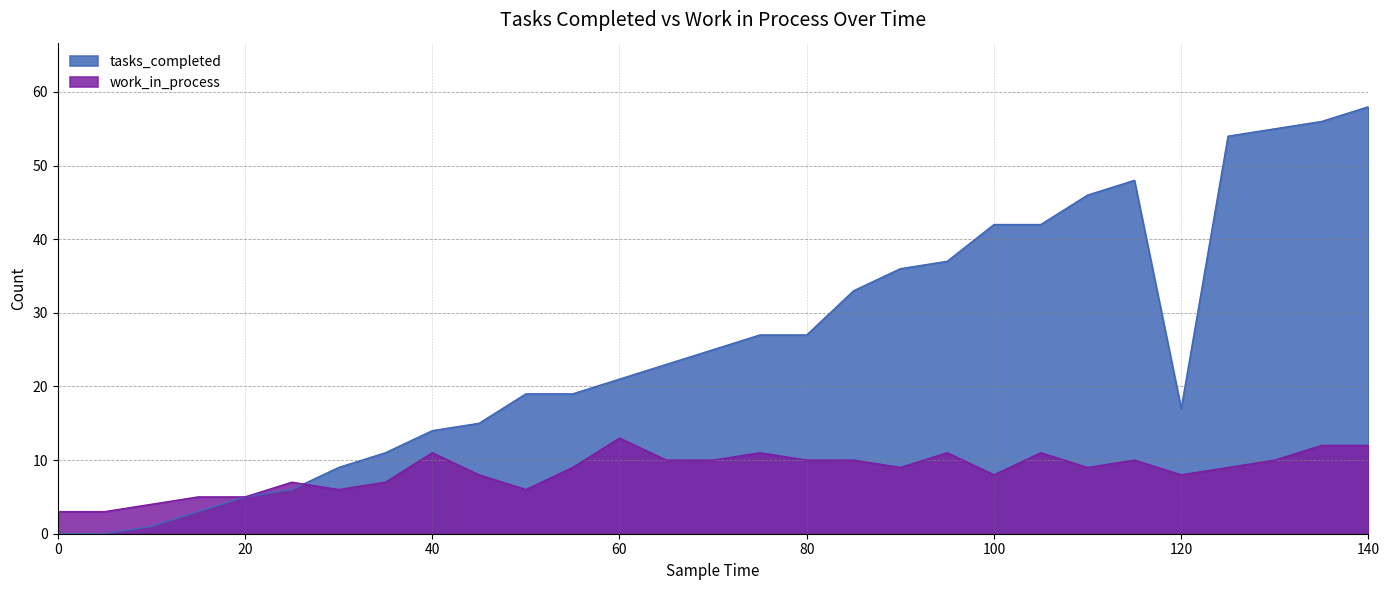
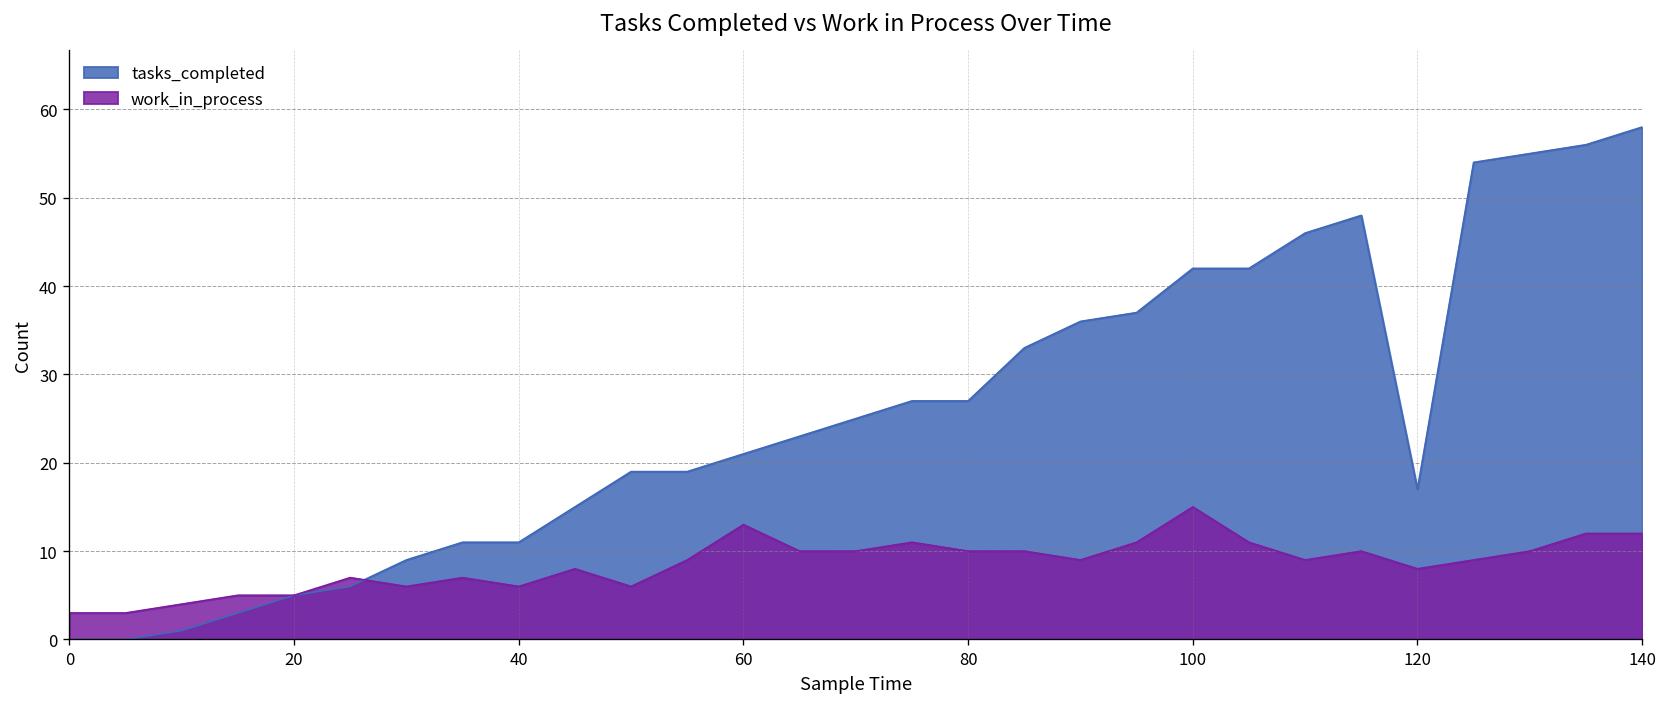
tasks_completed, 40: 14 -> 11
work_in_process, 40: 11 -> 6
work_in_process, 100: 8 -> 15
